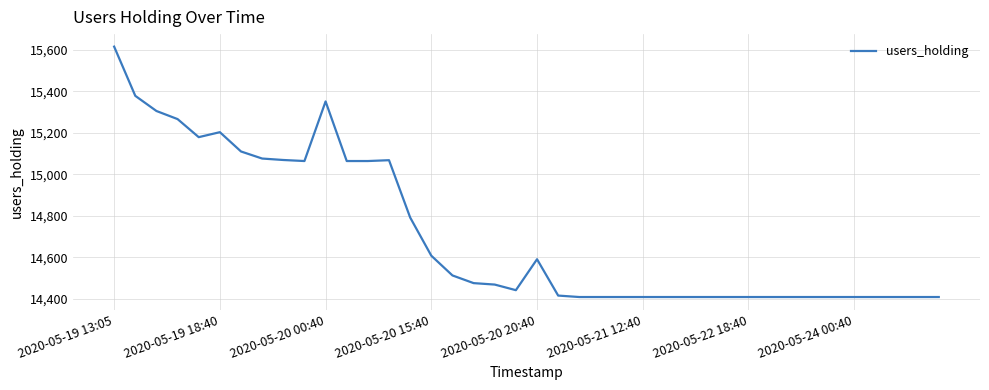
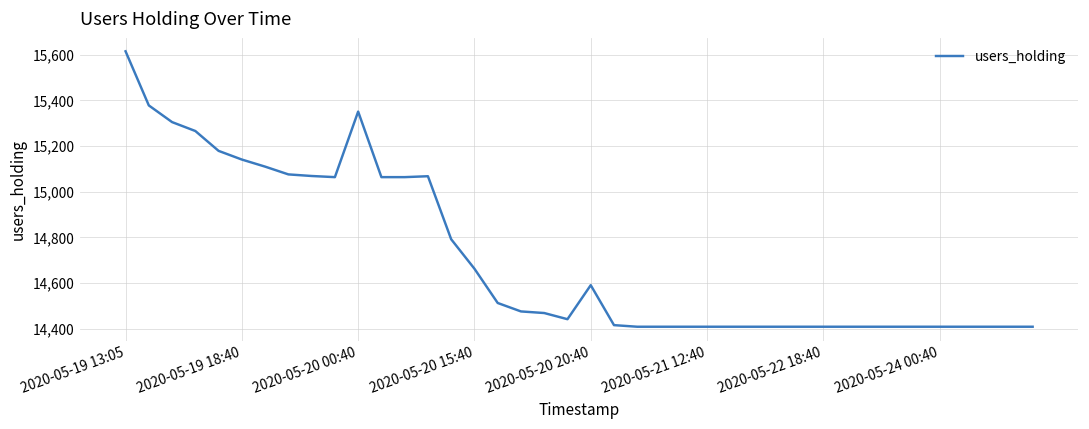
2020-05-19 18:40: 15,200 -> 15,140
2020-05-20 15:40: 14,610 -> 14,660
